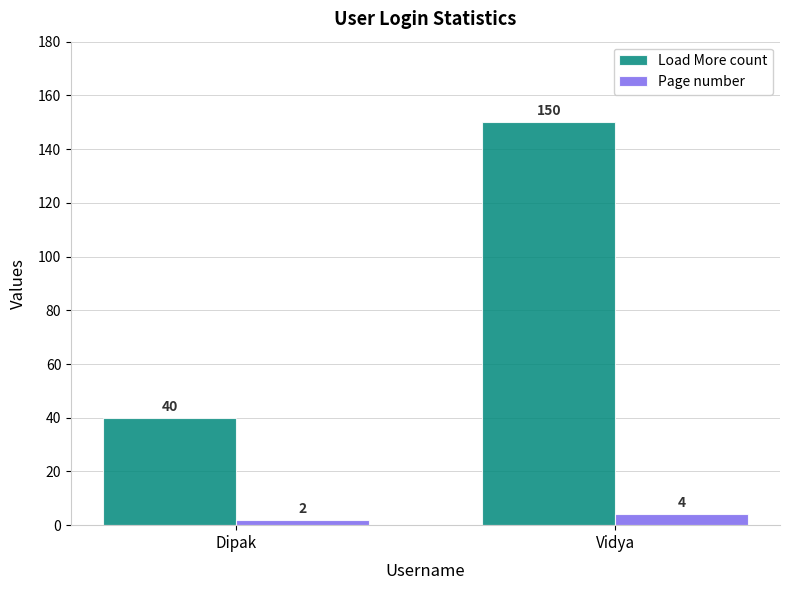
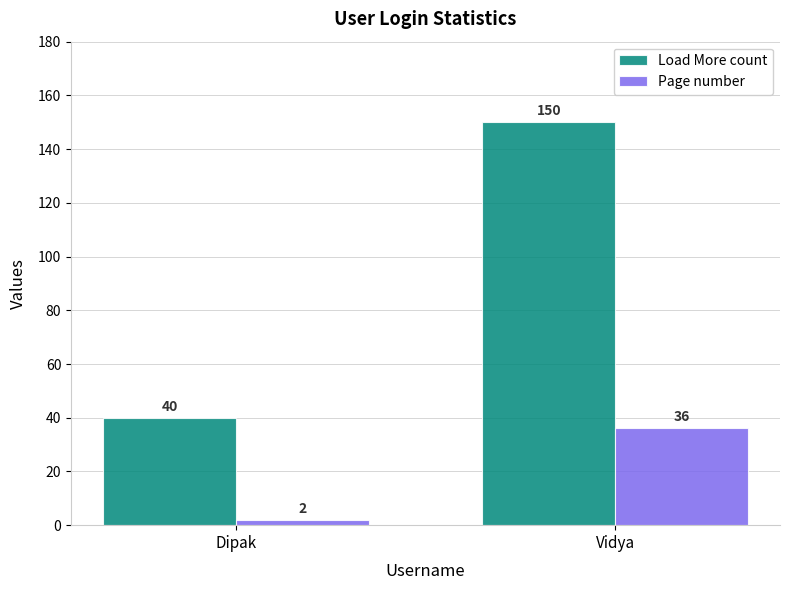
Page number, Vidya: 4 -> 36
